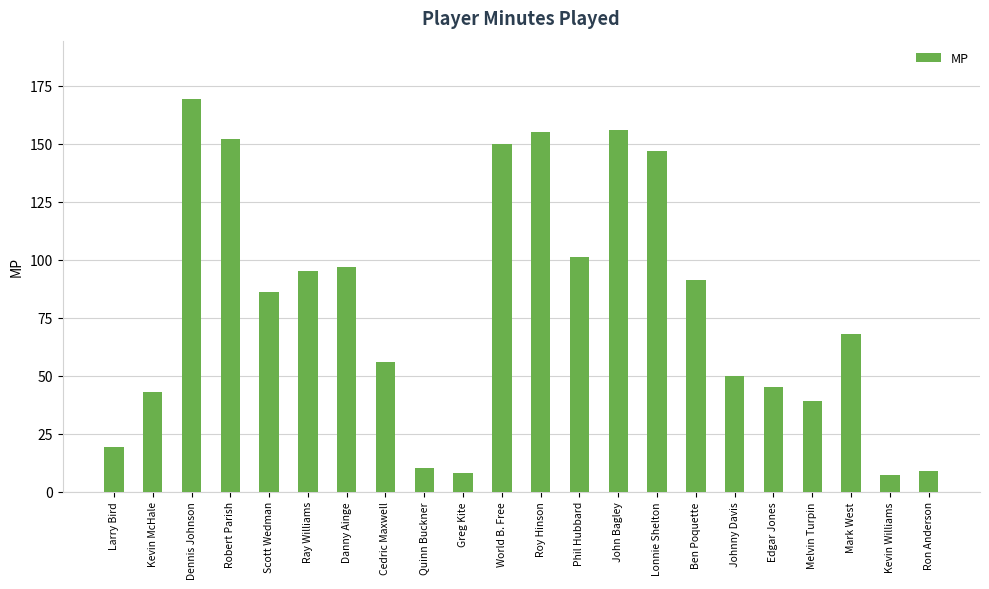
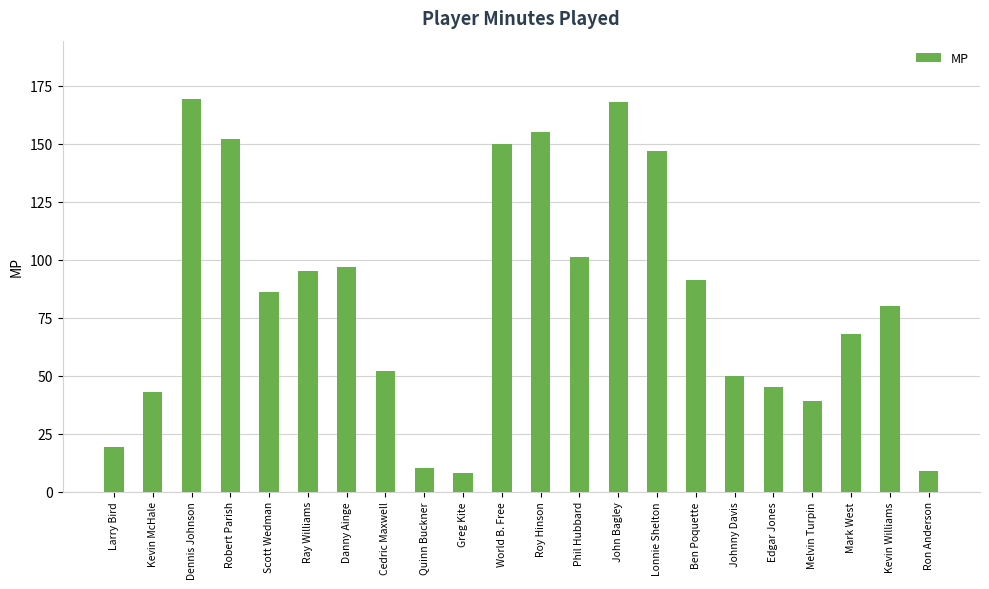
Cedric Maxwell: 56 -> 52
John Bagley: 156 -> 168
Kevin Williams: 7 -> 80
